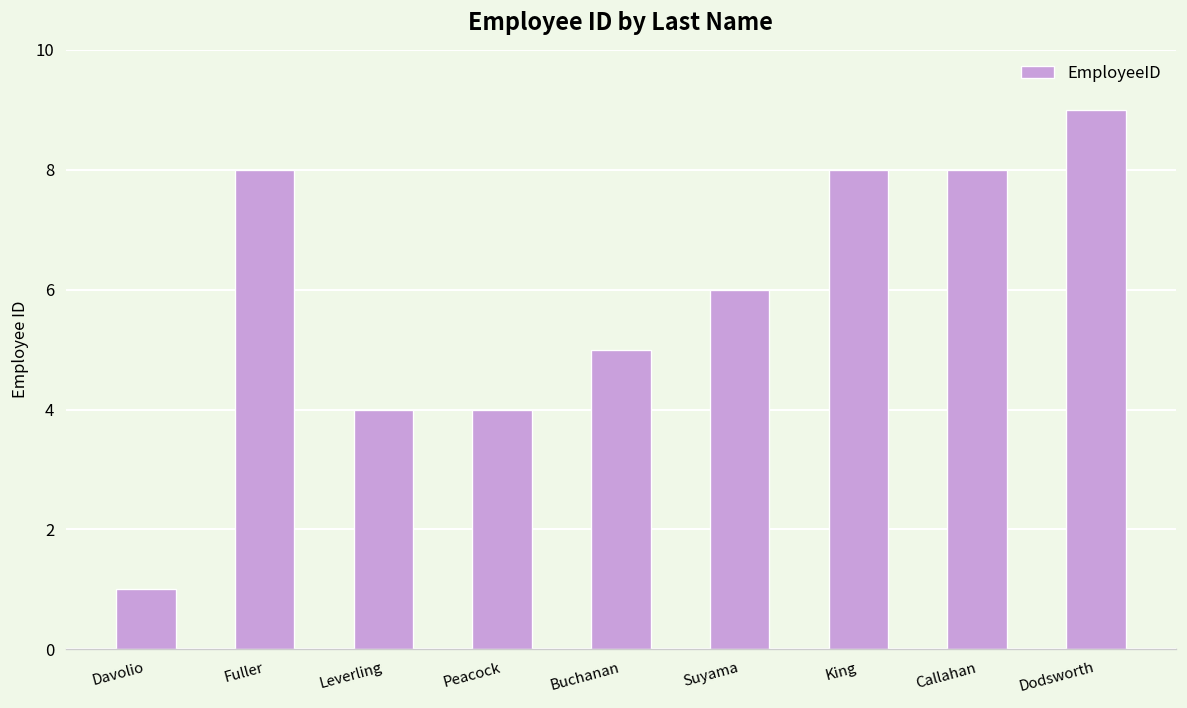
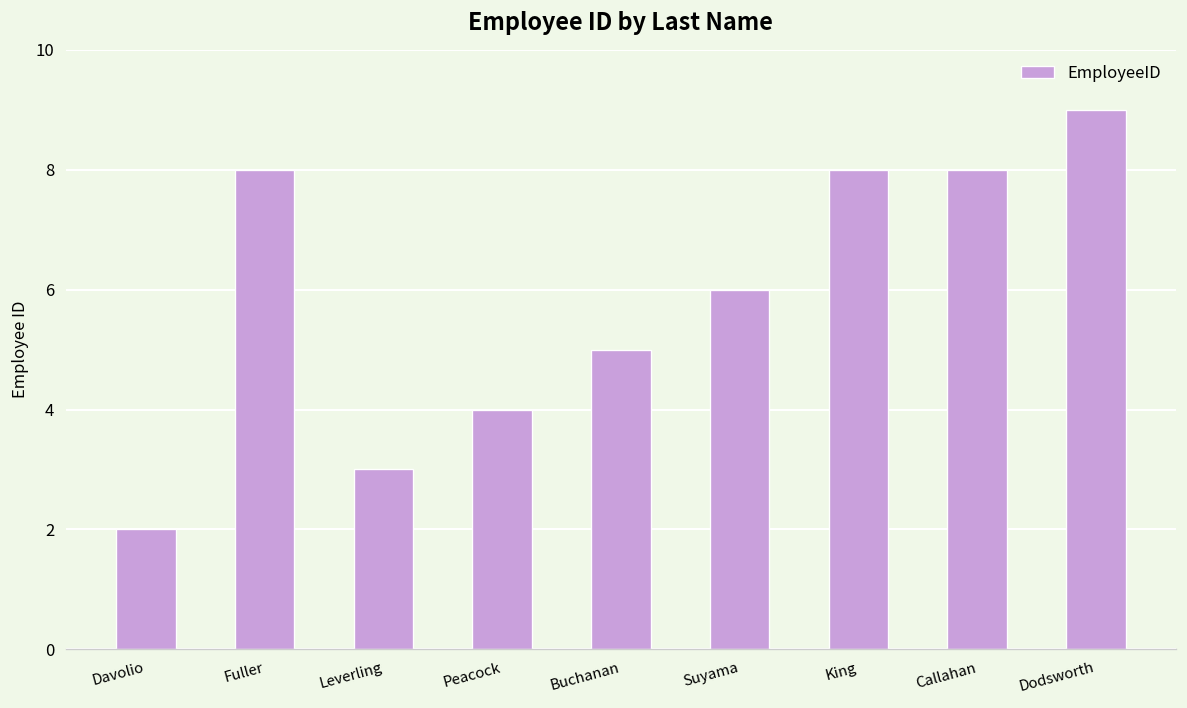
Davolio: 1 -> 2
Leverling: 4 -> 3
